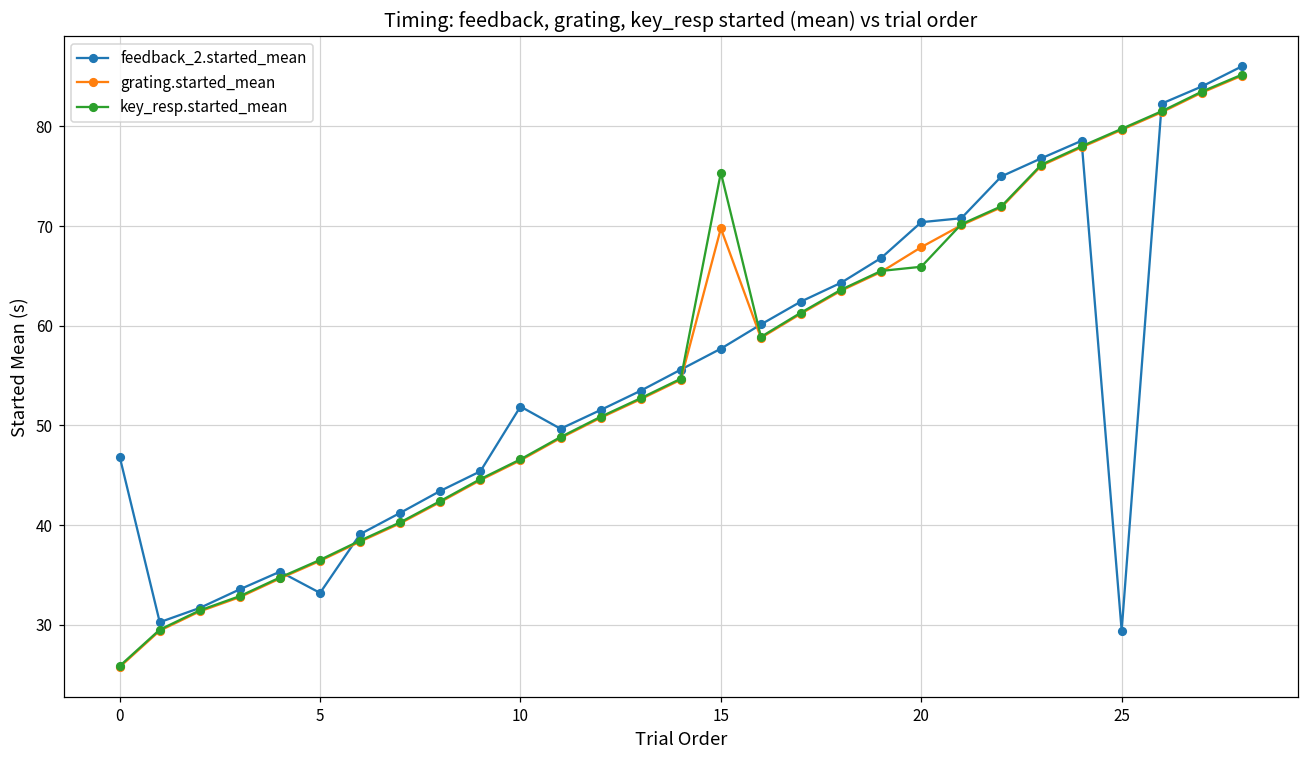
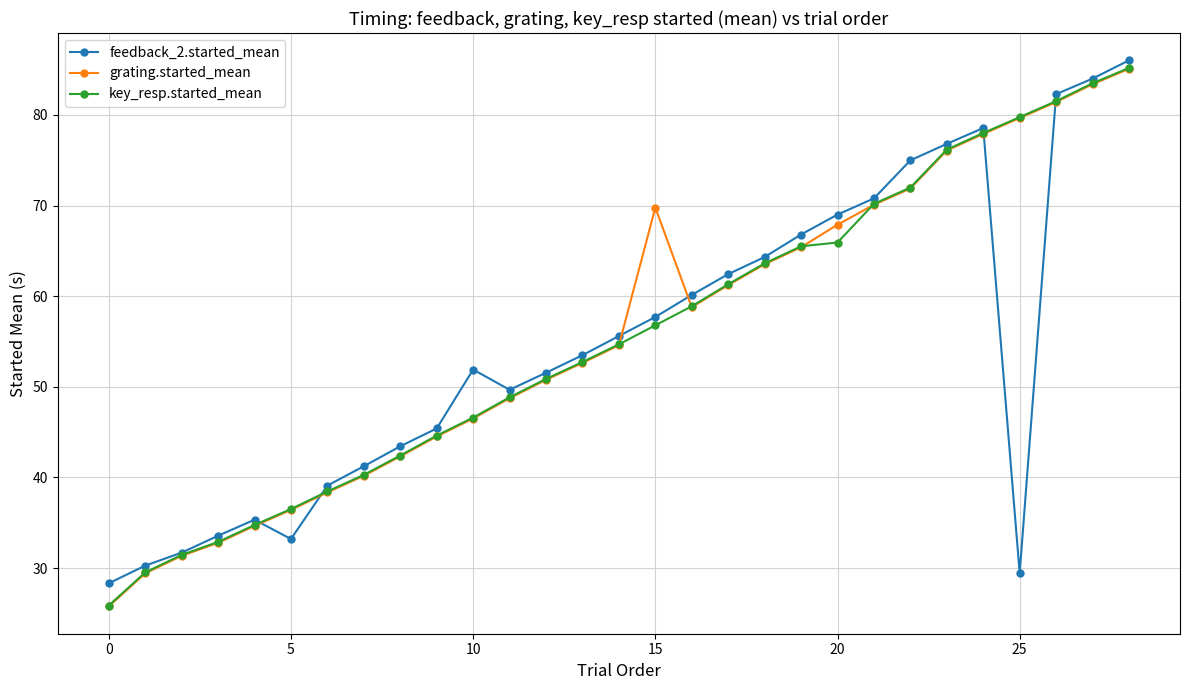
feedback_2.started_mean, 0: 47 -> 28
key_resp.started_mean, 15: 75 -> 57
feedback_2.started_mean, 20: 70 -> 69
